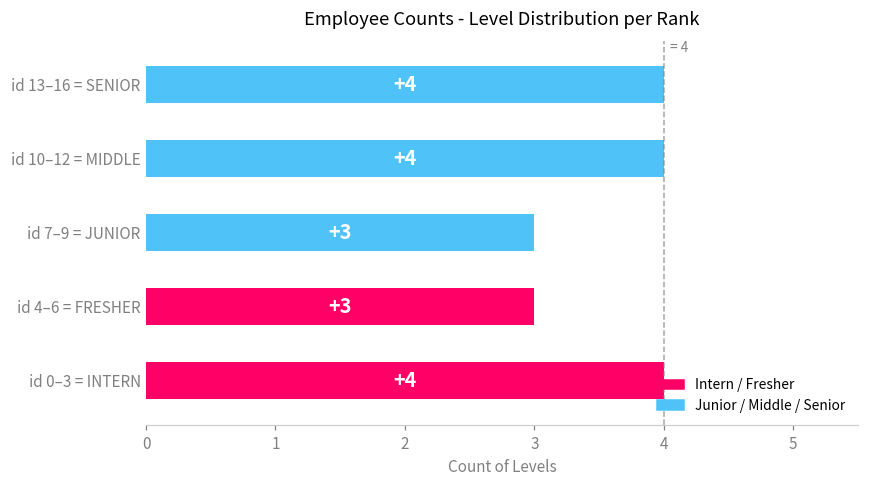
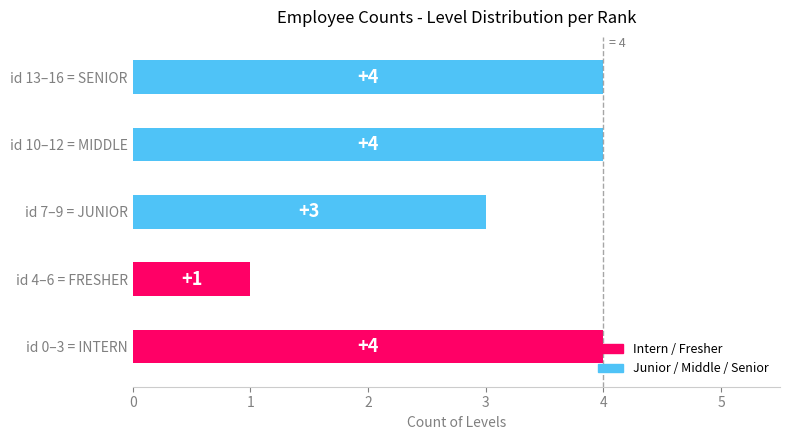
id 4–6 = FRESHER: +3 -> +1
